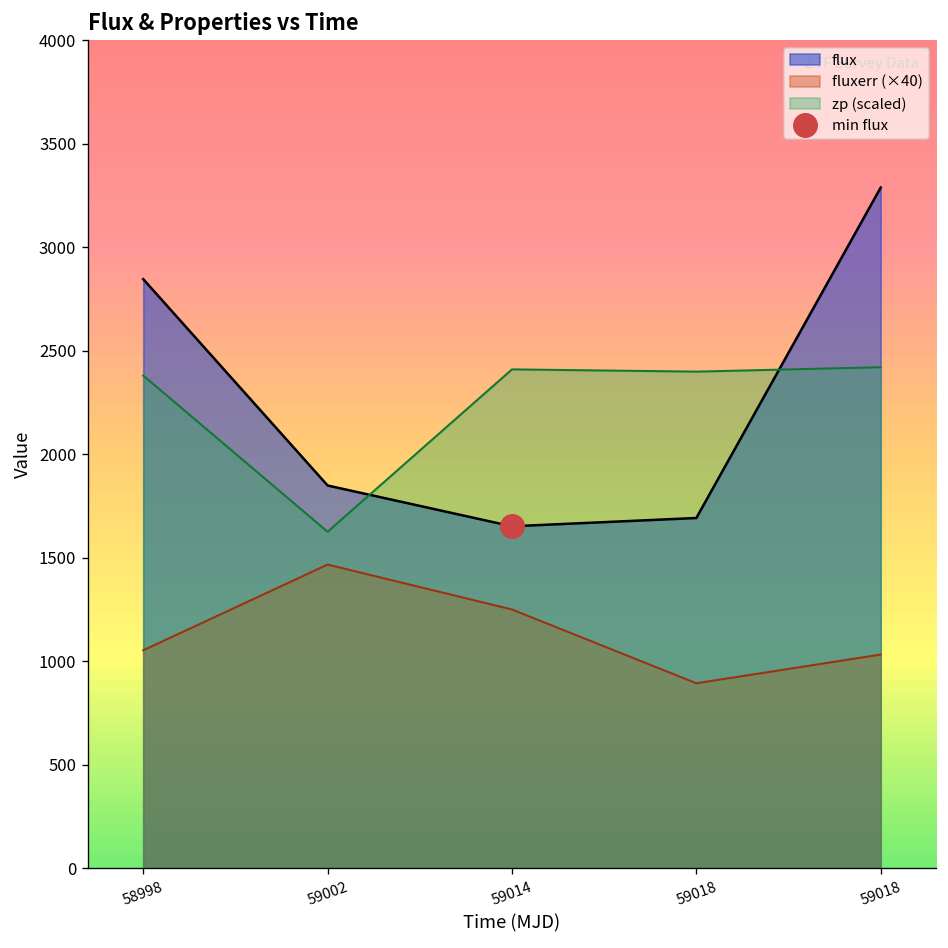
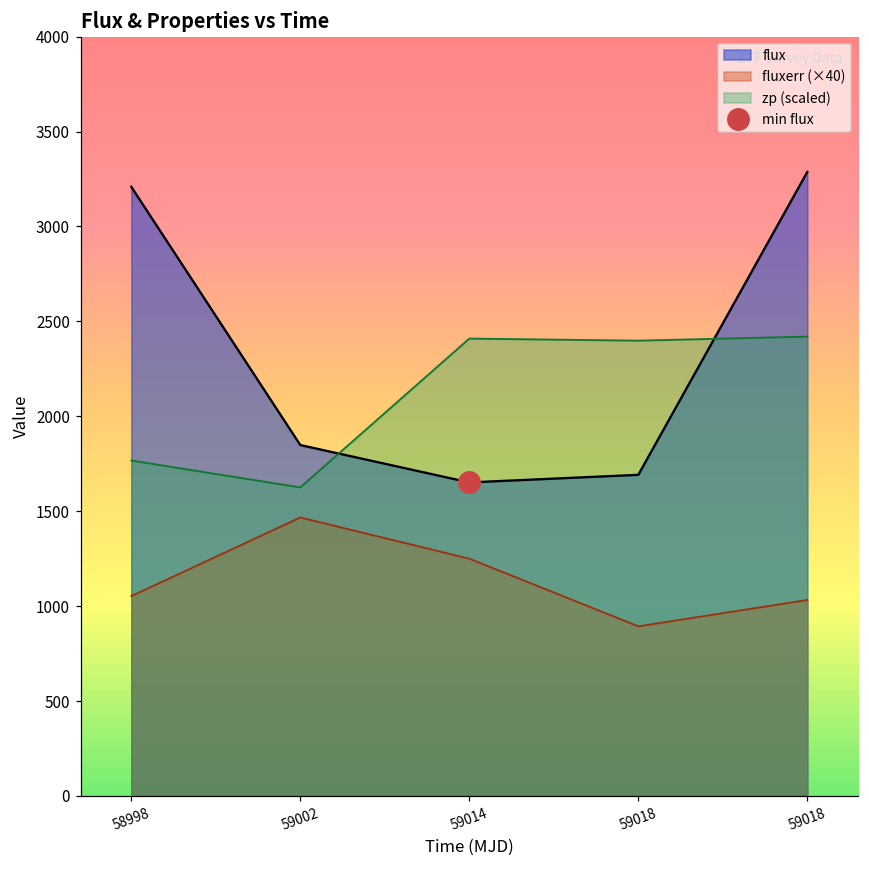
flux, 58998: 2850 -> 3210
zp (scaled), 58998: 2380 -> 1770
